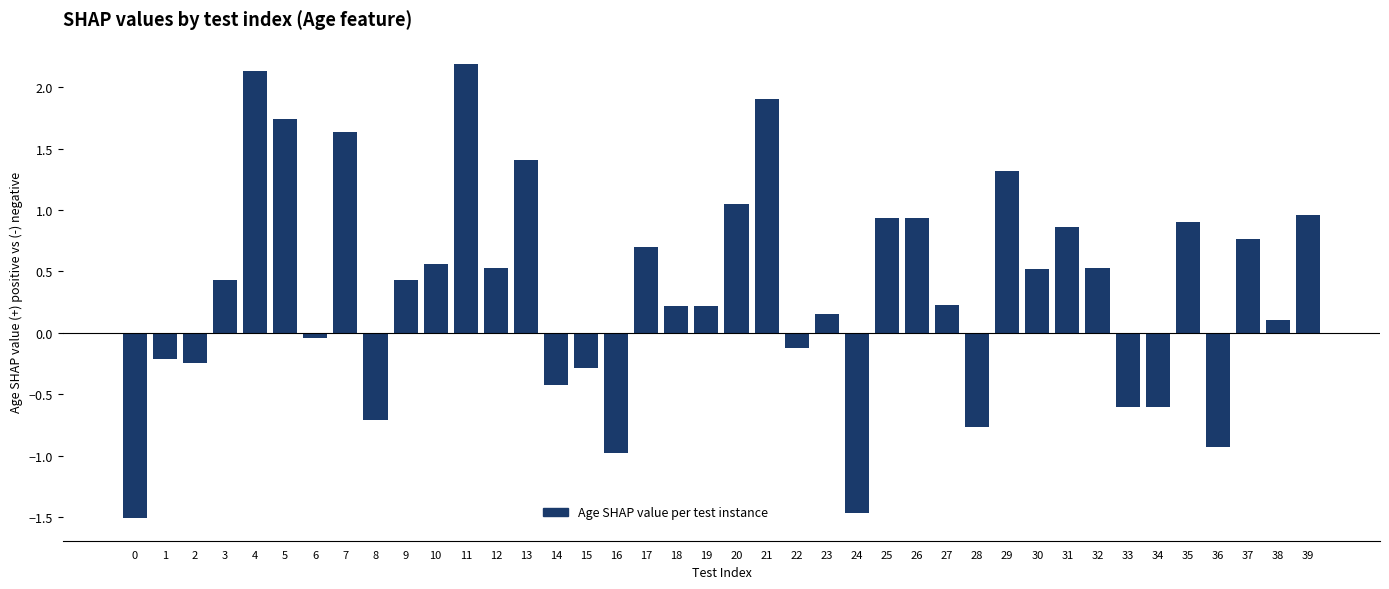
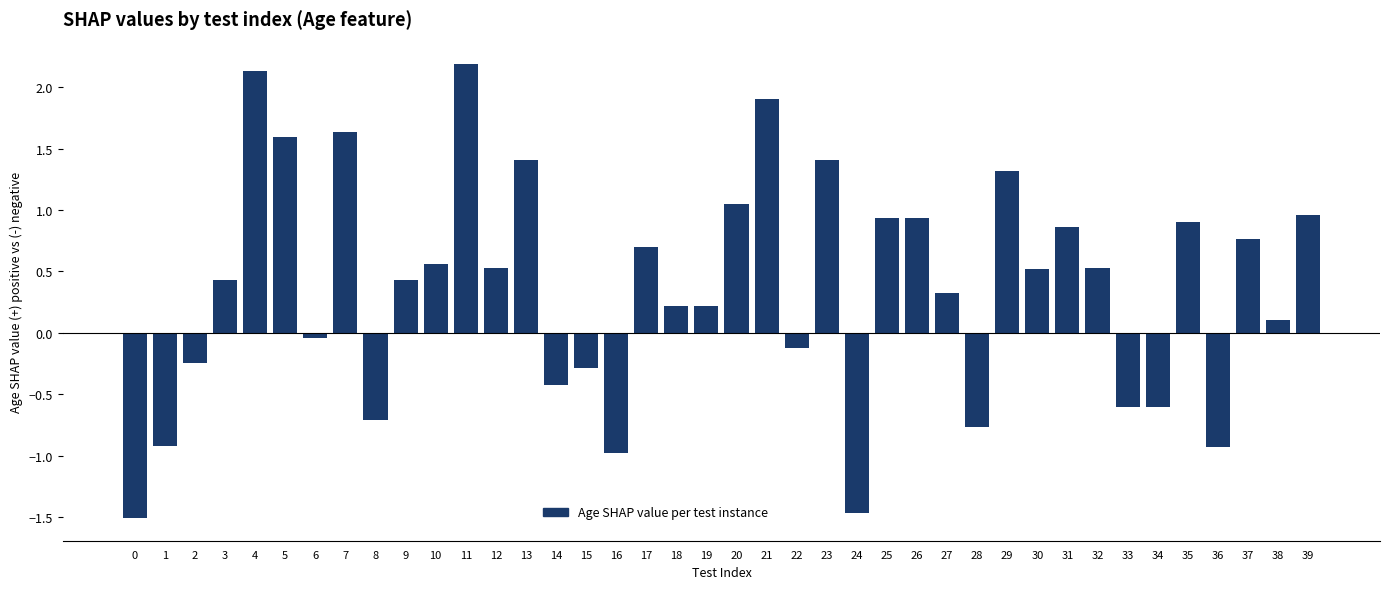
1: -0.21 -> -0.92
5: 1.74 -> 1.59
23: 0.15 -> 1.40
27: 0.23 -> 0.33
